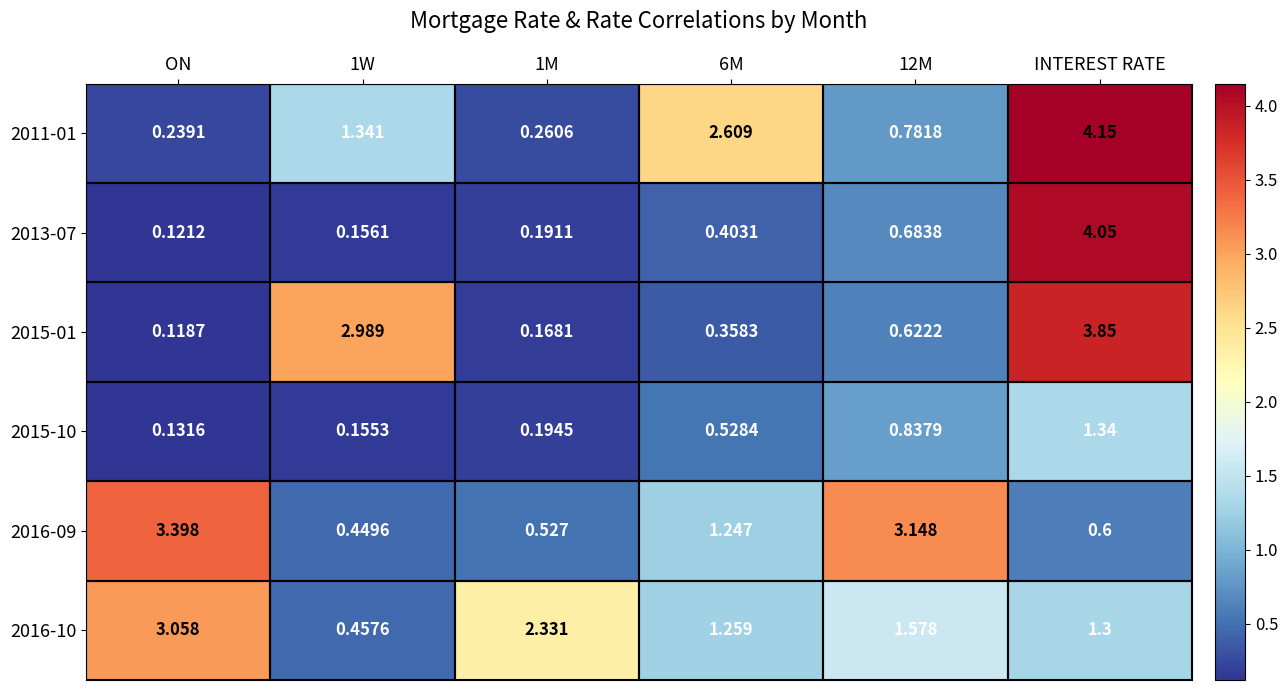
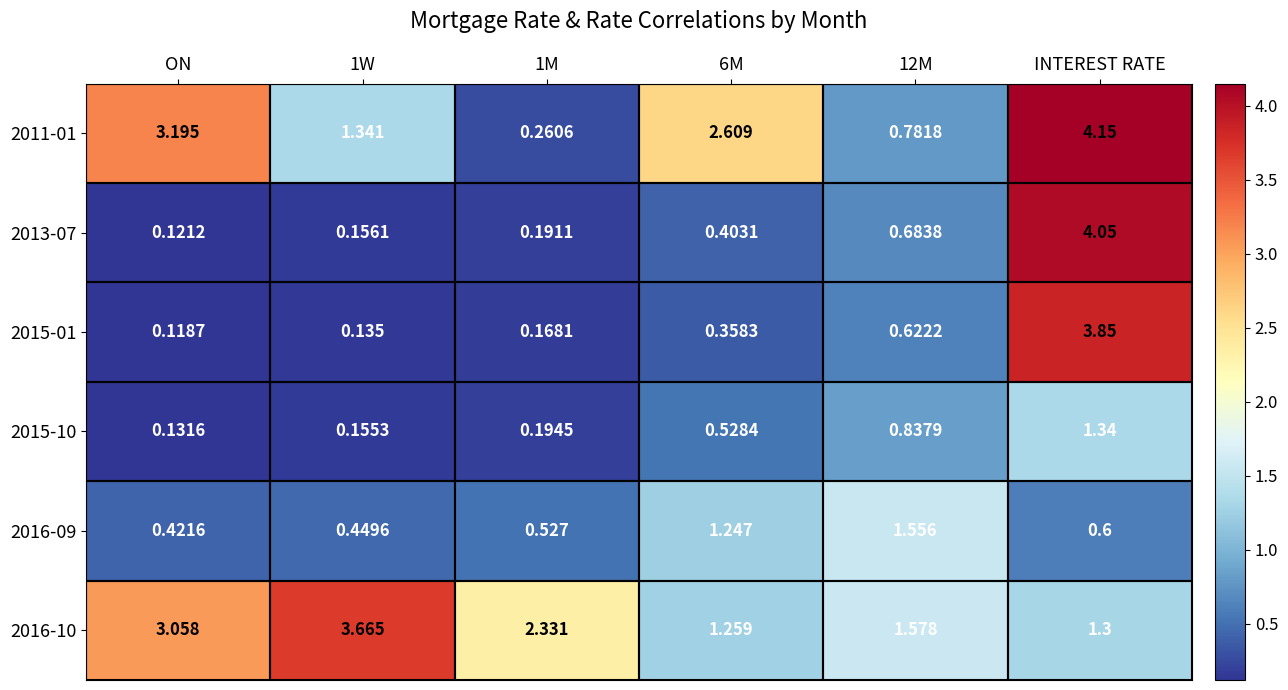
2011-01, ON: 0.2391 -> 3.195
2015-01, 1W: 2.989 -> 0.135
2016-09, ON: 3.398 -> 0.4216
2016-09, 12M: 3.148 -> 1.556
2016-10, 1W: 0.4576 -> 3.665
